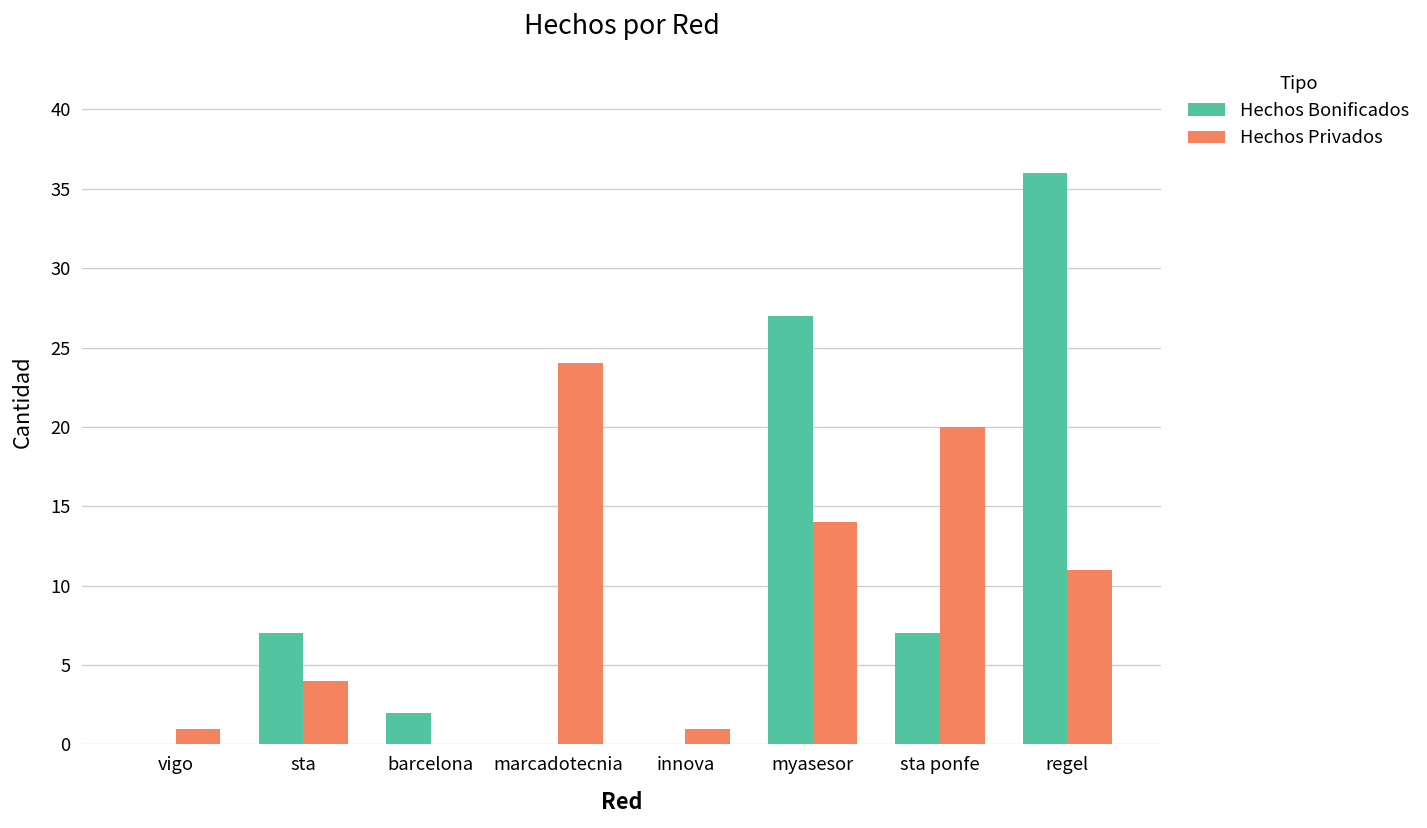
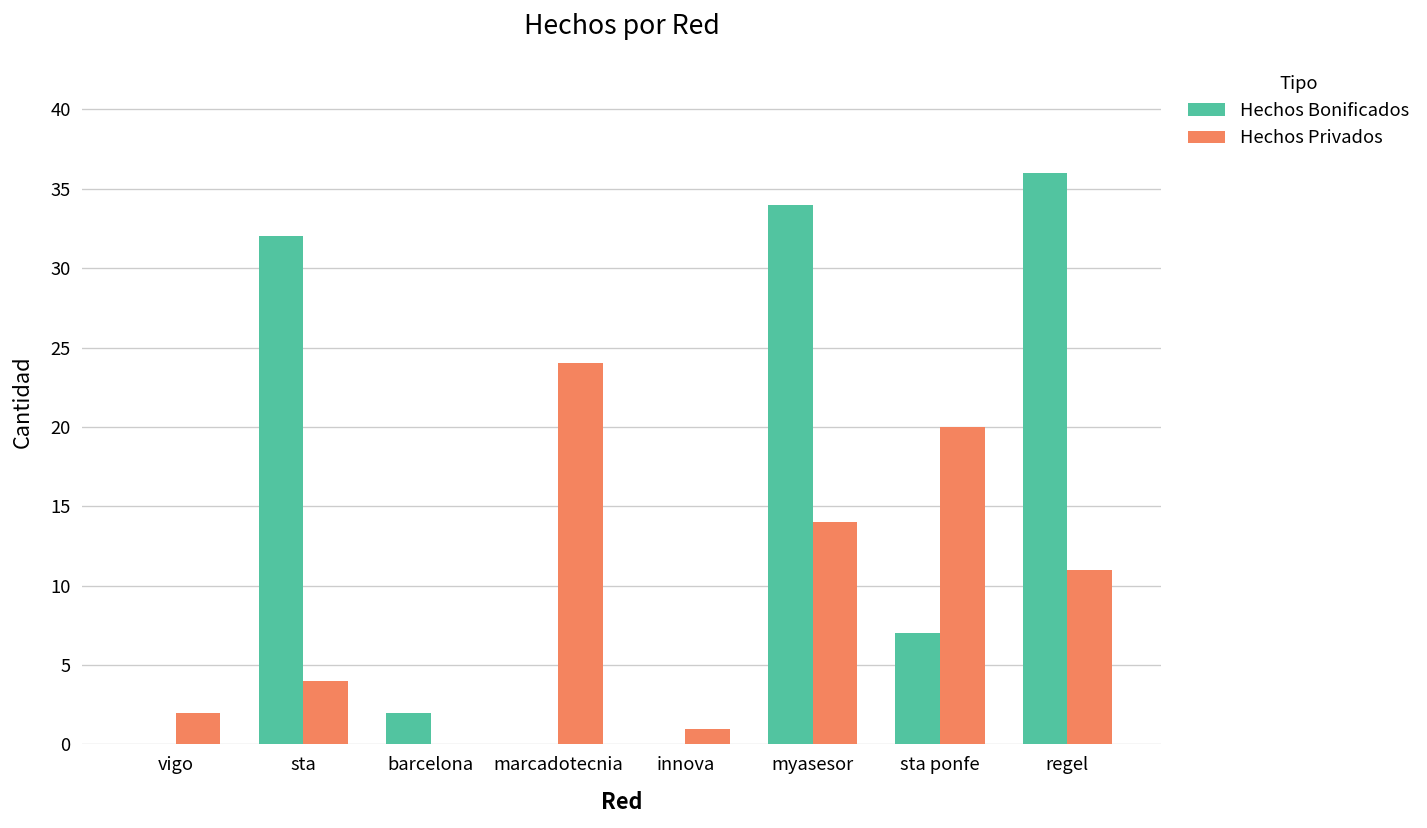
Hechos Privados, vigo: 1 -> 2
Hechos Bonificados, sta: 7 -> 32
Hechos Bonificados, myasesor: 27 -> 34
